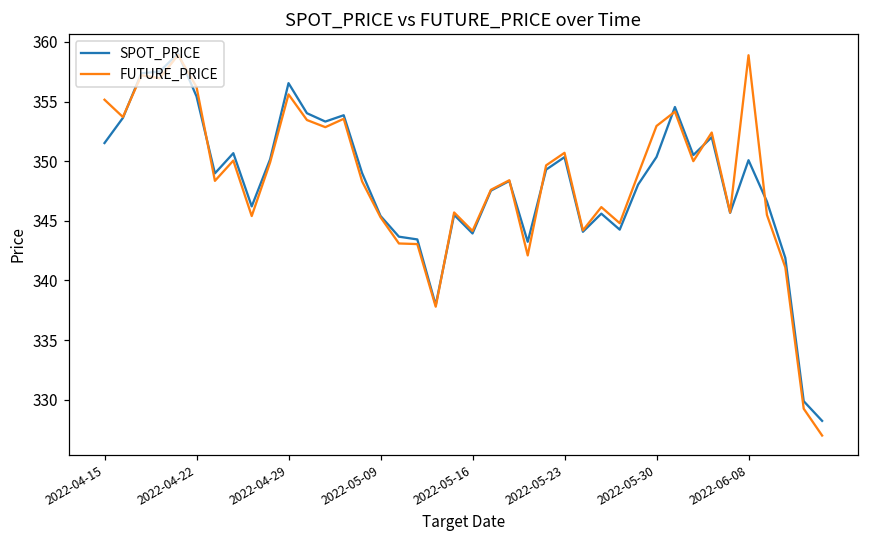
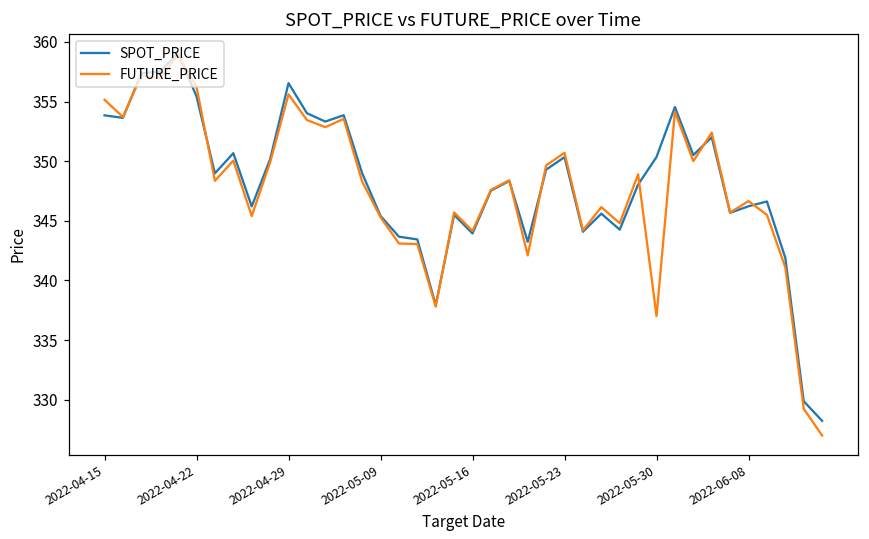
SPOT_PRICE, 2022-04-15: 351.5 -> 353.8
FUTURE_PRICE, 2022-05-30: 353.0 -> 337.0
SPOT_PRICE, 2022-06-08: 350.1 -> 346.2
FUTURE_PRICE, 2022-06-08: 358.9 -> 346.7
